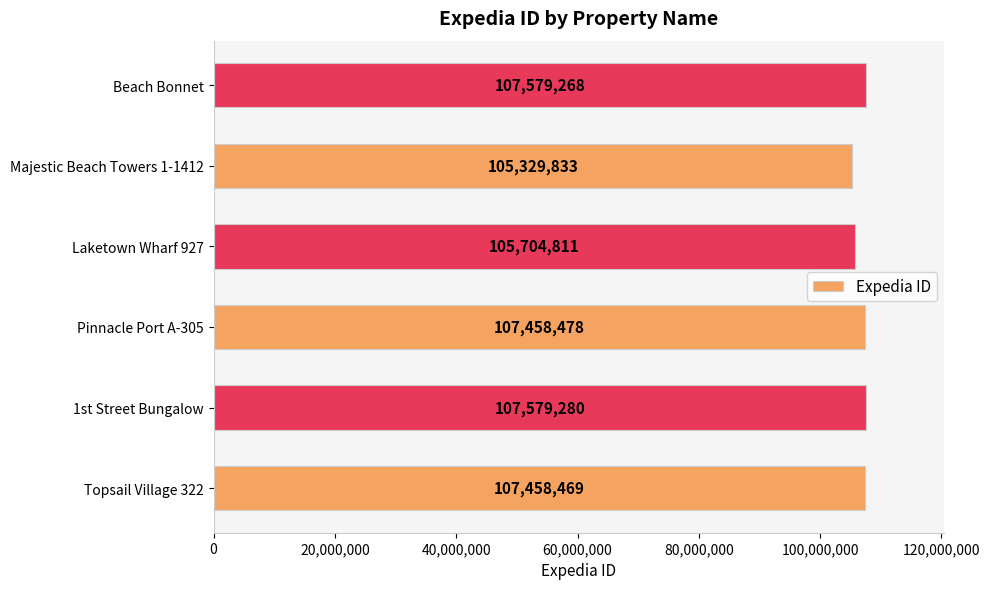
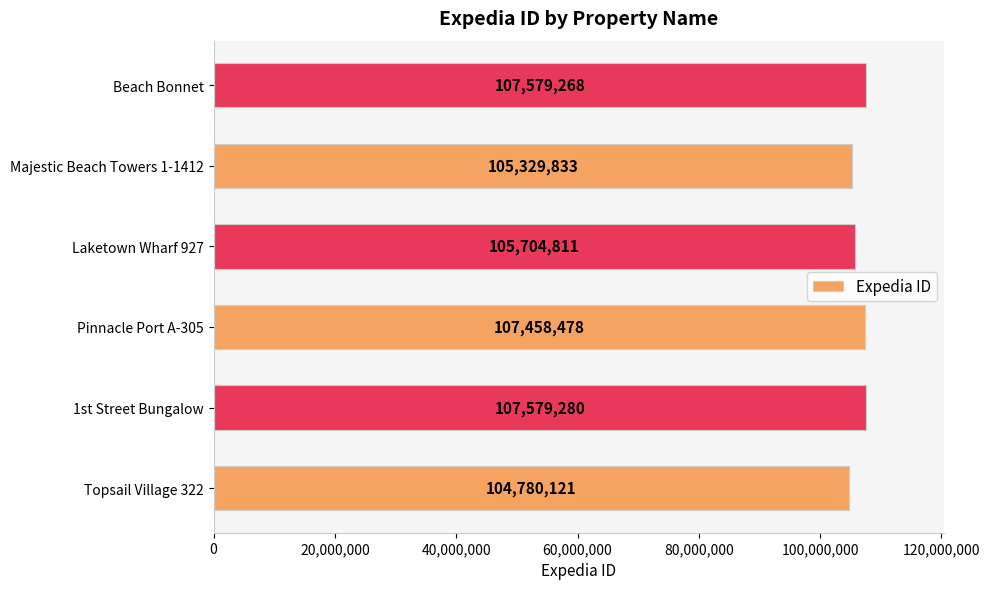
Topsail Village 322: 107,458,469 -> 104,780,121
